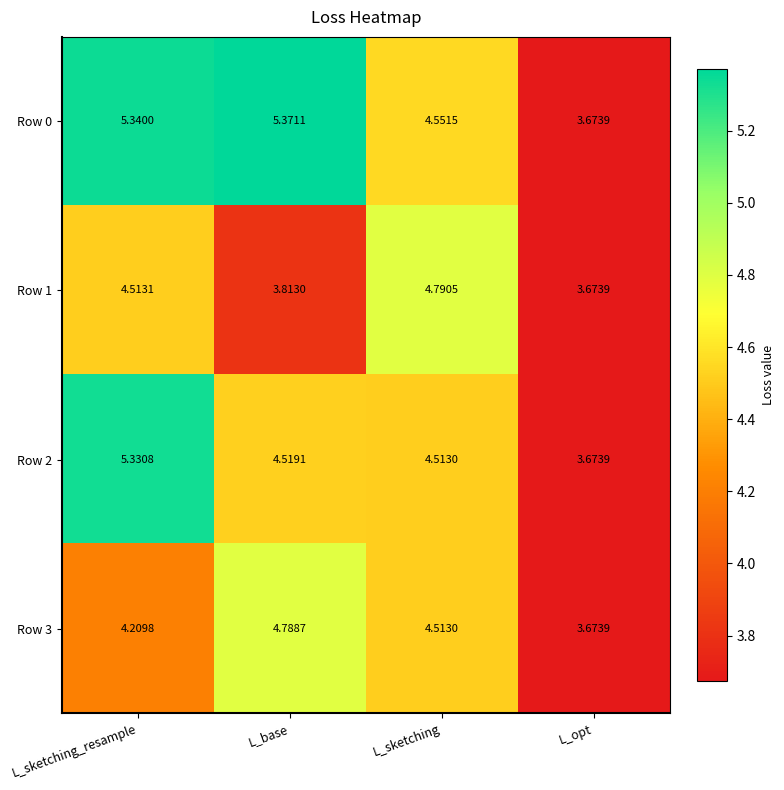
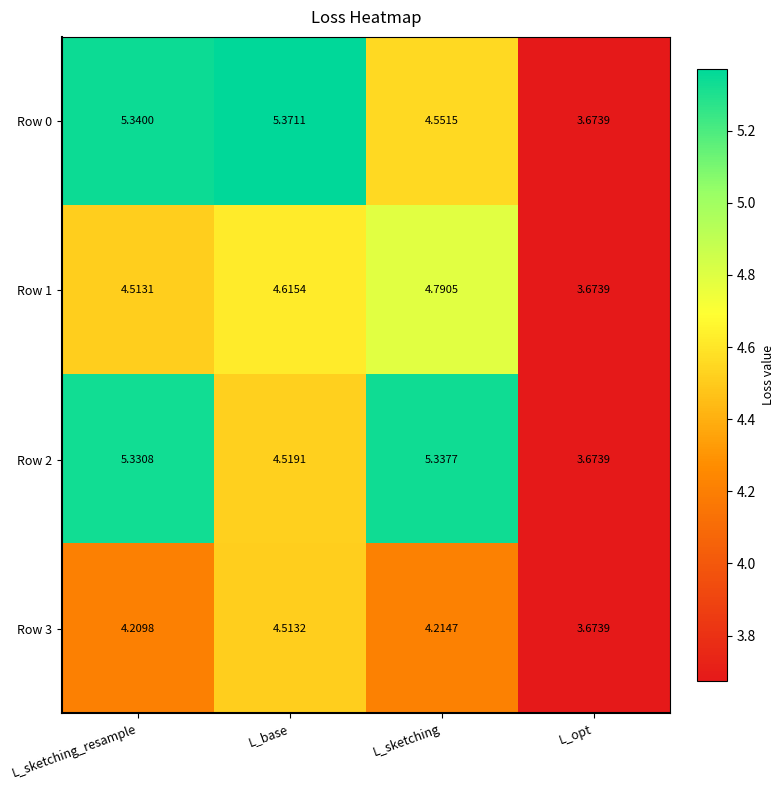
Row 1, L_base: 3.8130 -> 4.6154
Row 2, L_sketching: 4.5130 -> 5.3377
Row 3, L_base: 4.7887 -> 4.5132
Row 3, L_sketching: 4.5130 -> 4.2147
